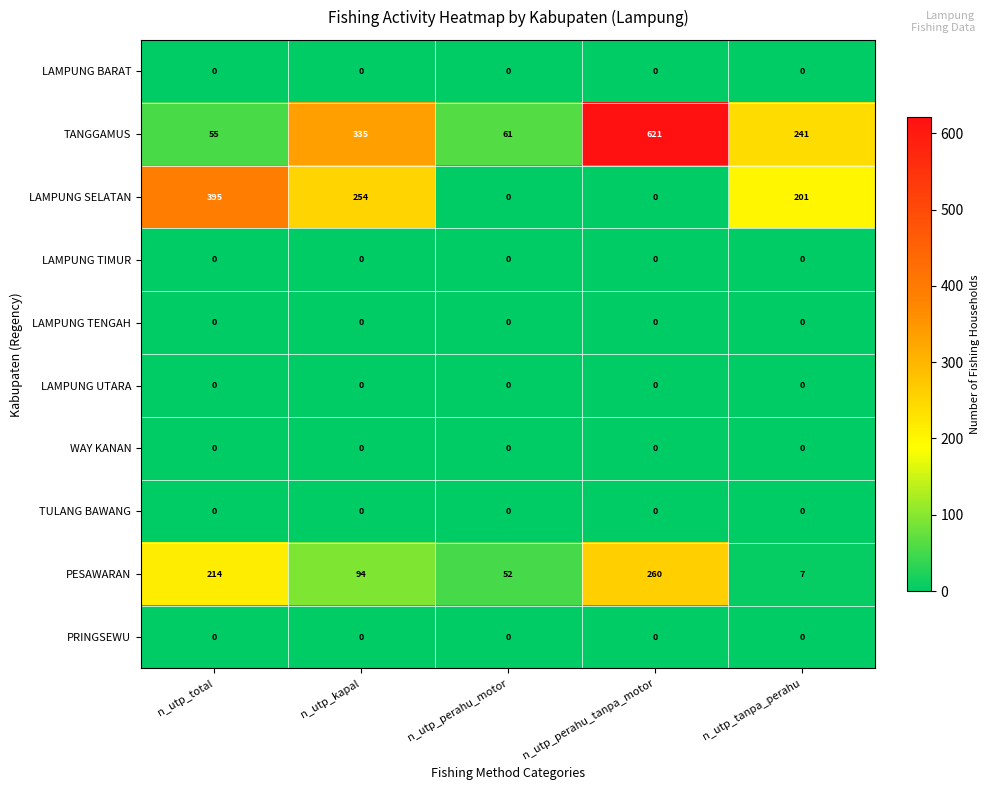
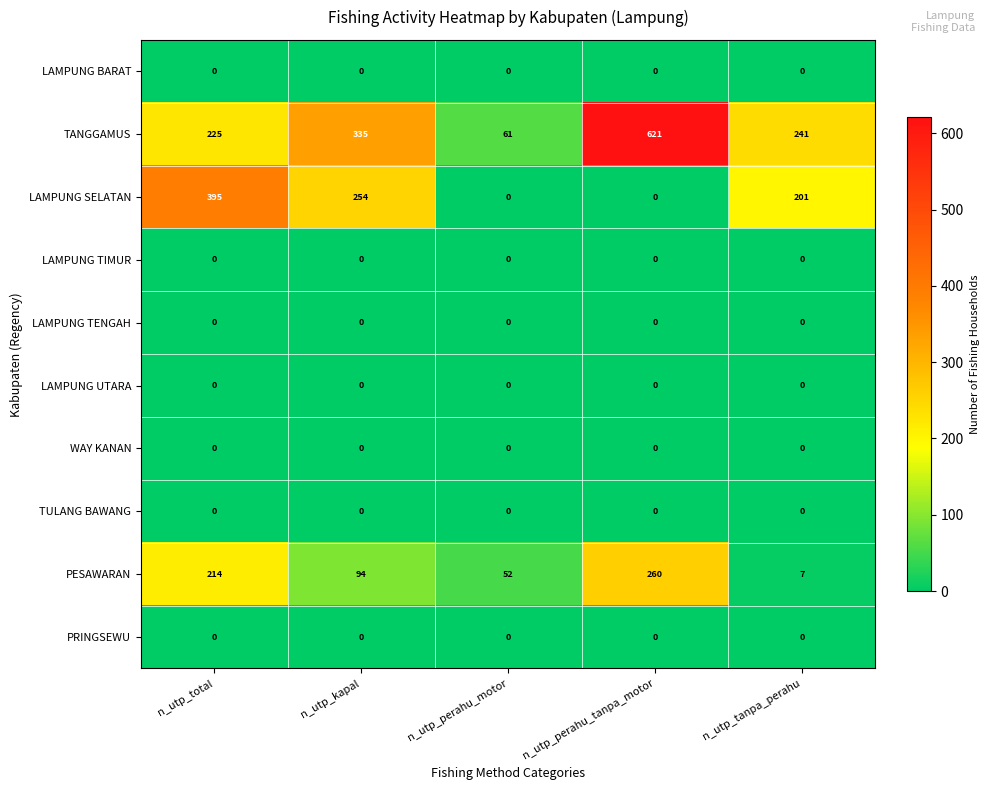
TANGGAMUS, n_utp_total: 55 -> 225
